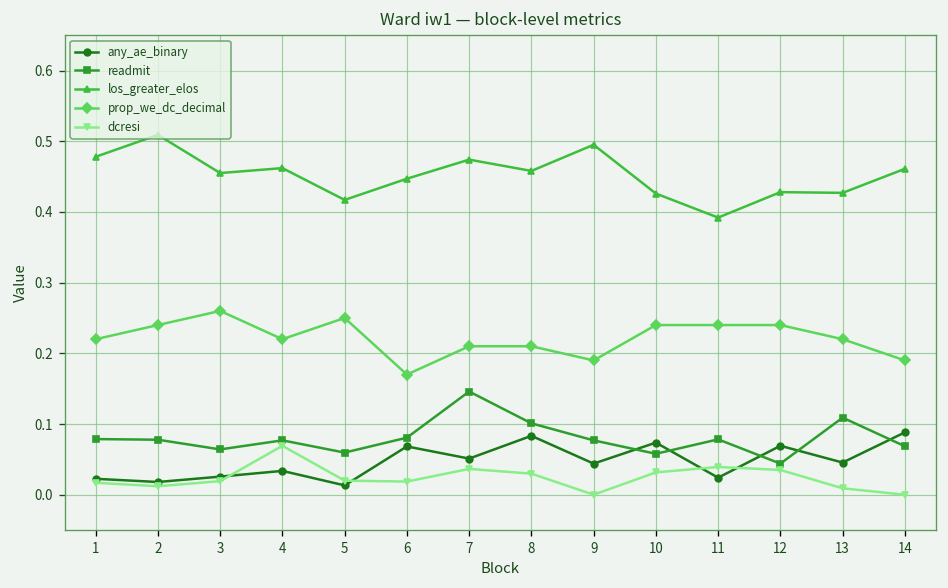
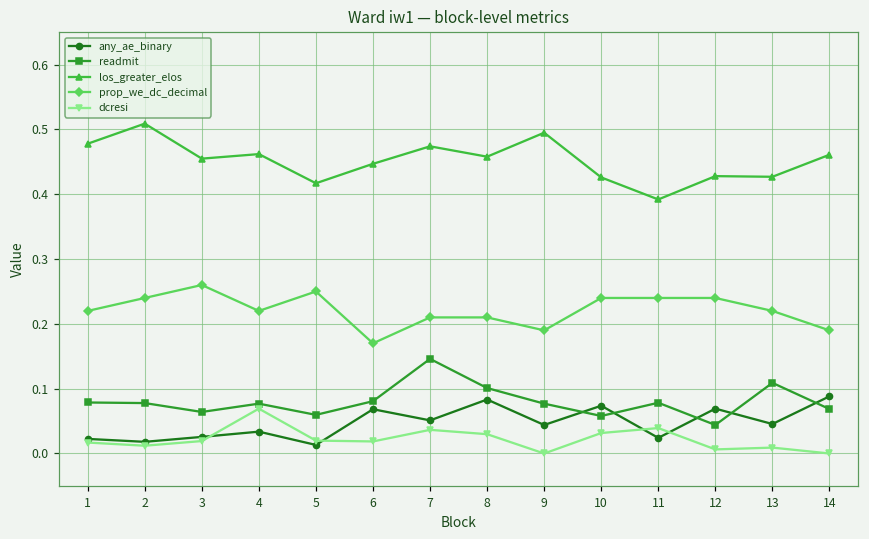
dcresi, 12: 0.04 -> 0.01
